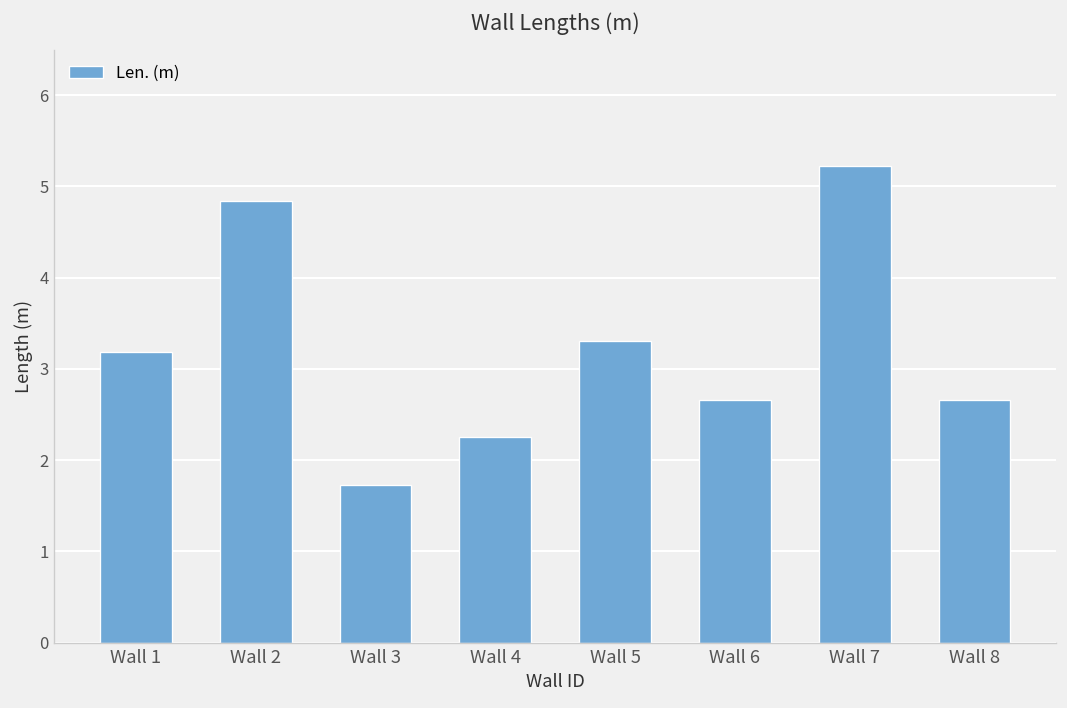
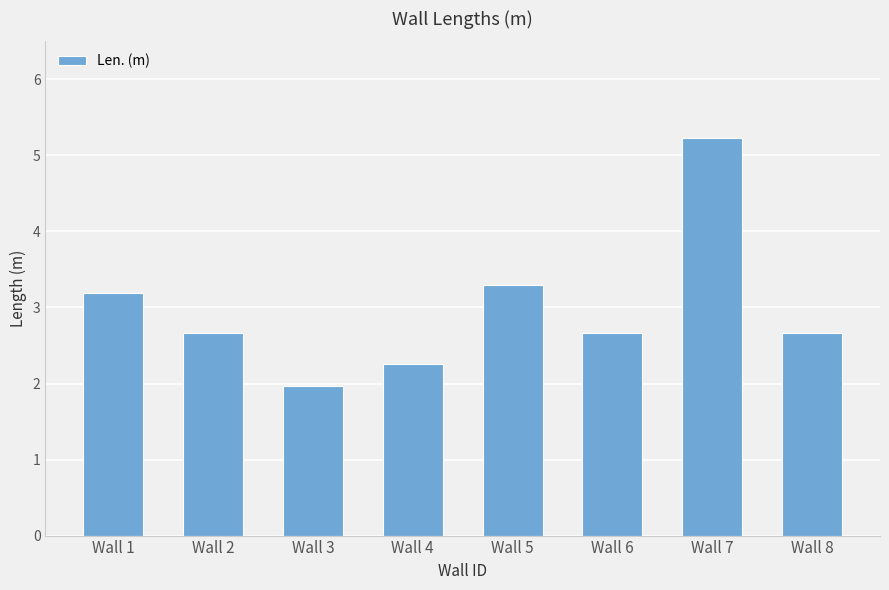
Wall 2: 4.8 -> 2.7
Wall 3: 1.7 -> 2.0
